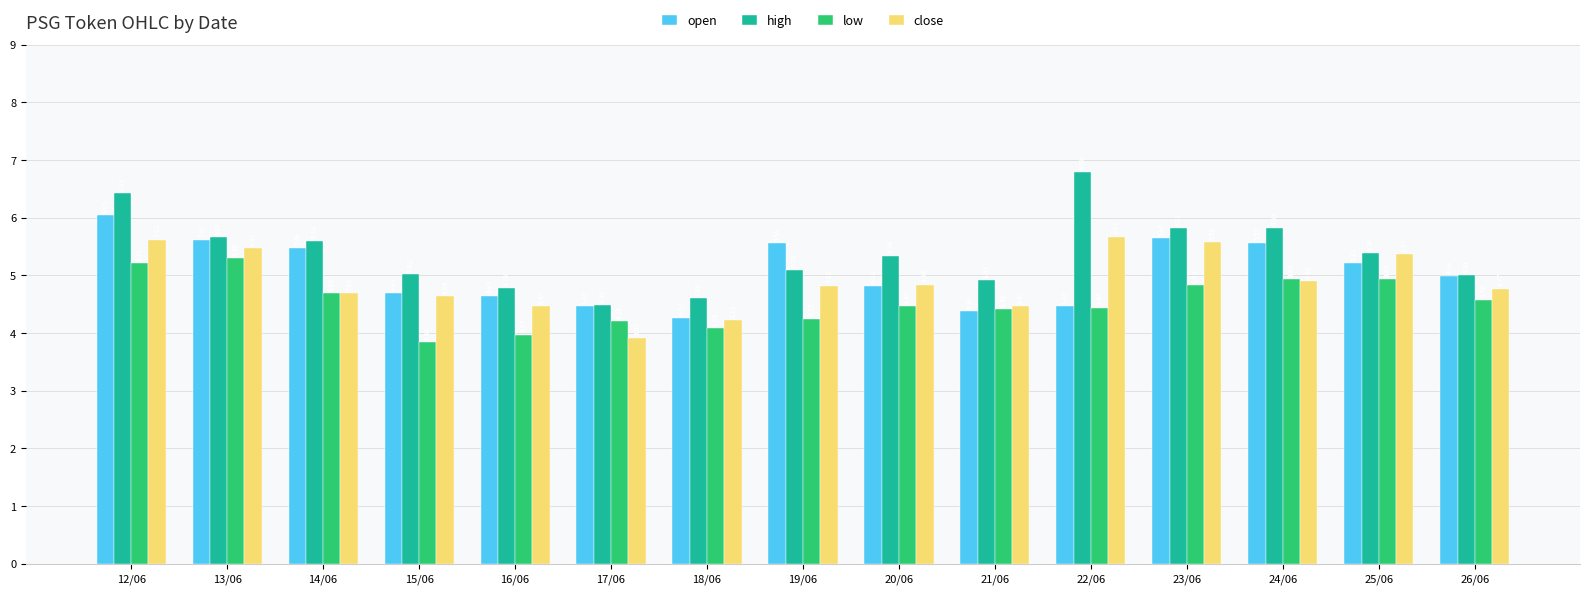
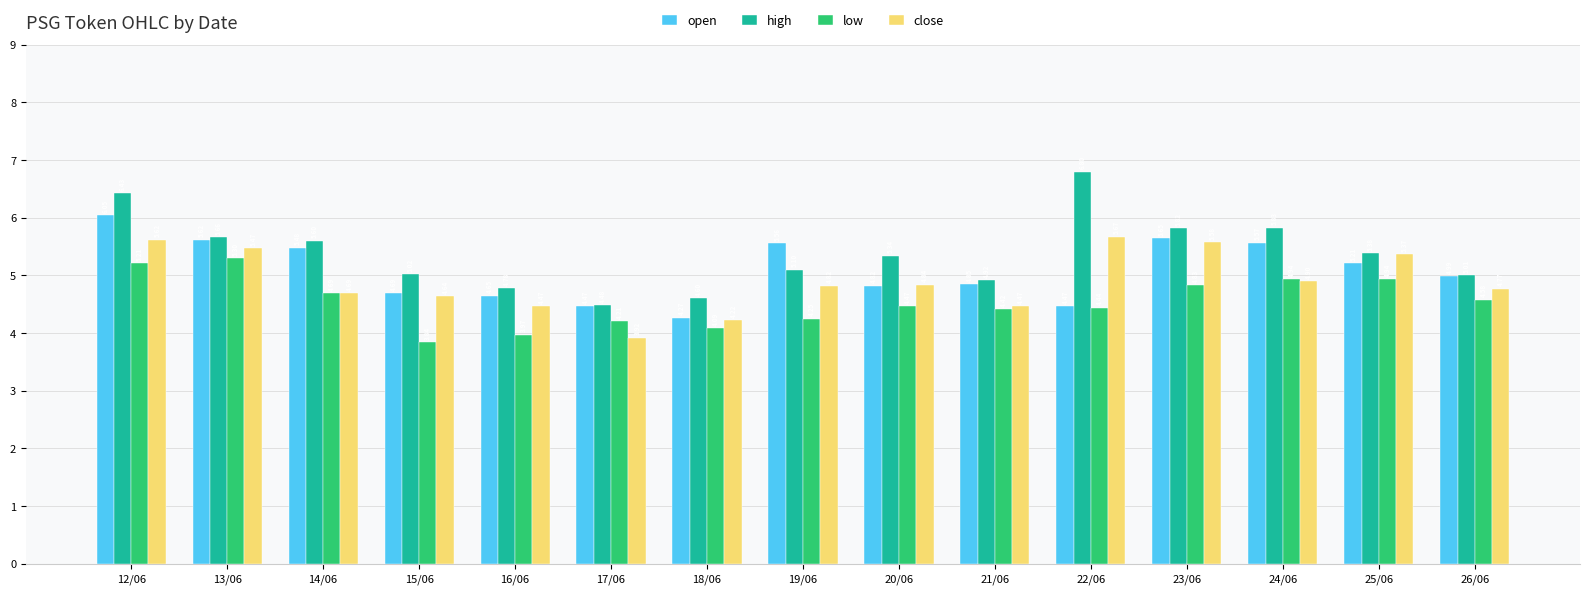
open, 21/06: 4.4 -> 4.9
